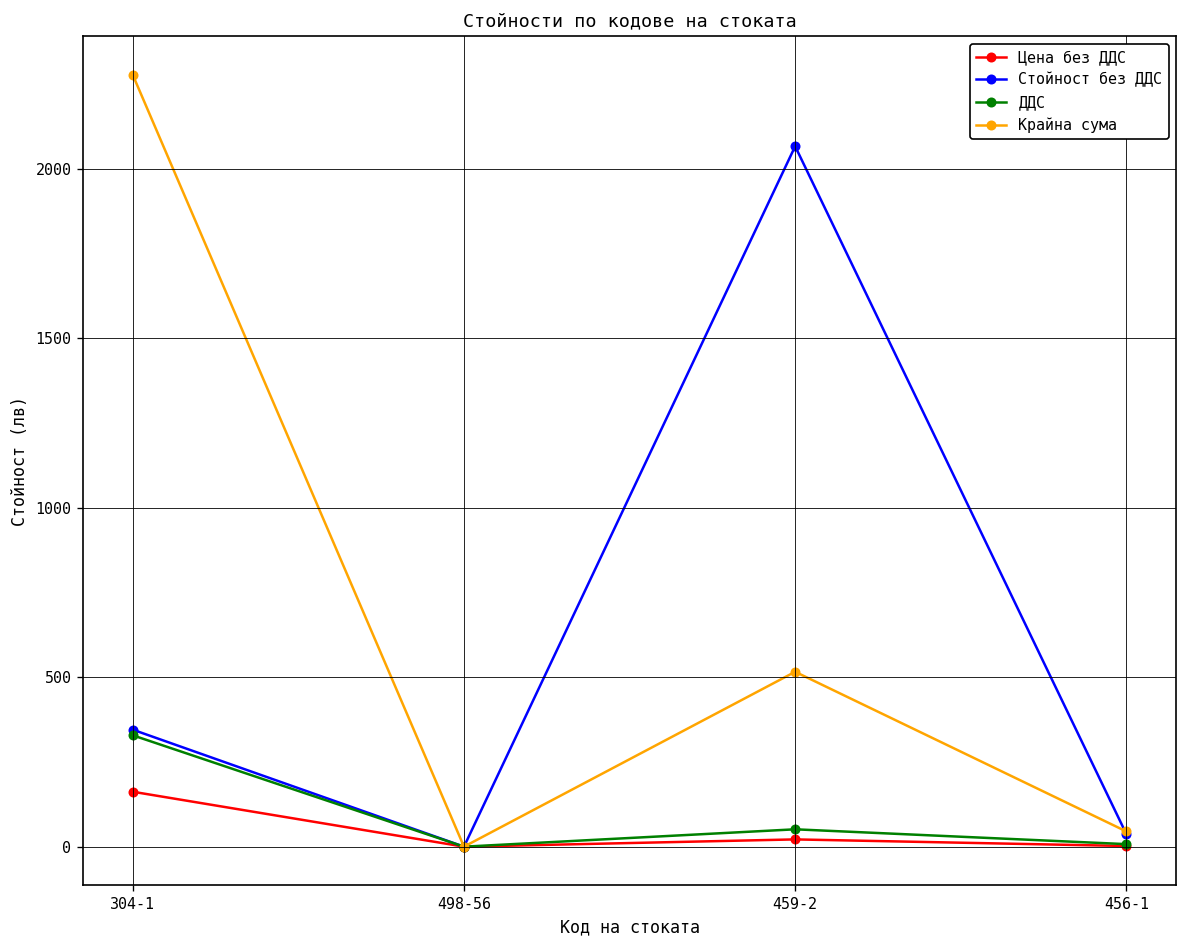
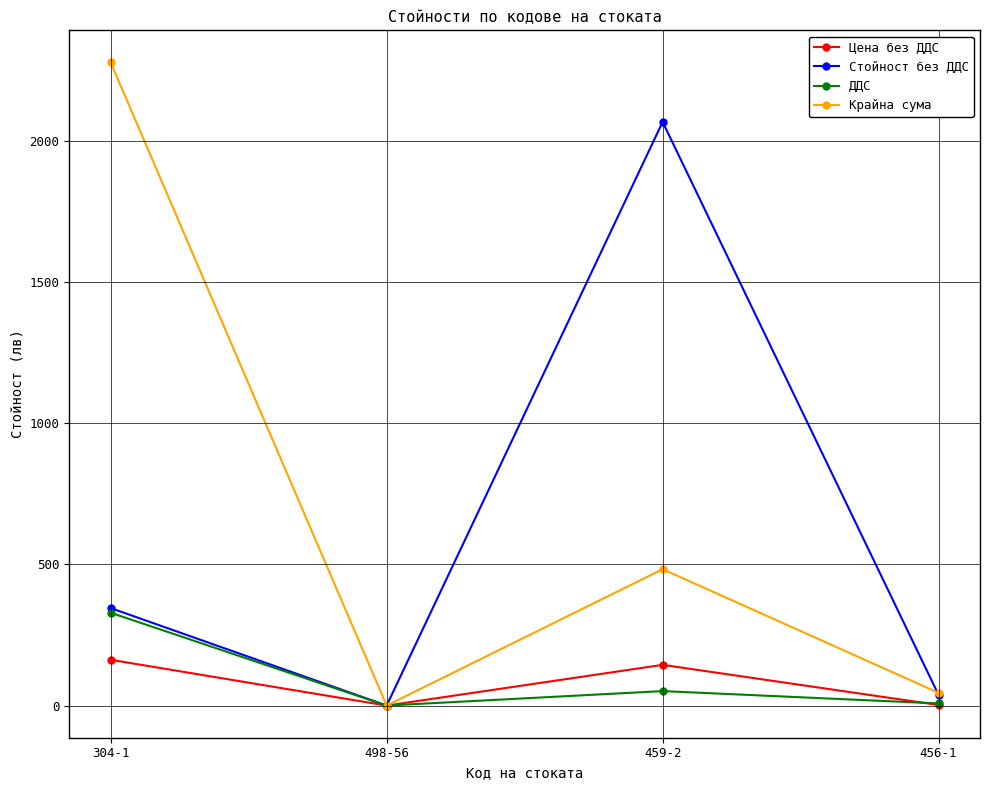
Цена без ДДС, 459-2: 20 -> 140
Крайна сума, 459-2: 520 -> 480
